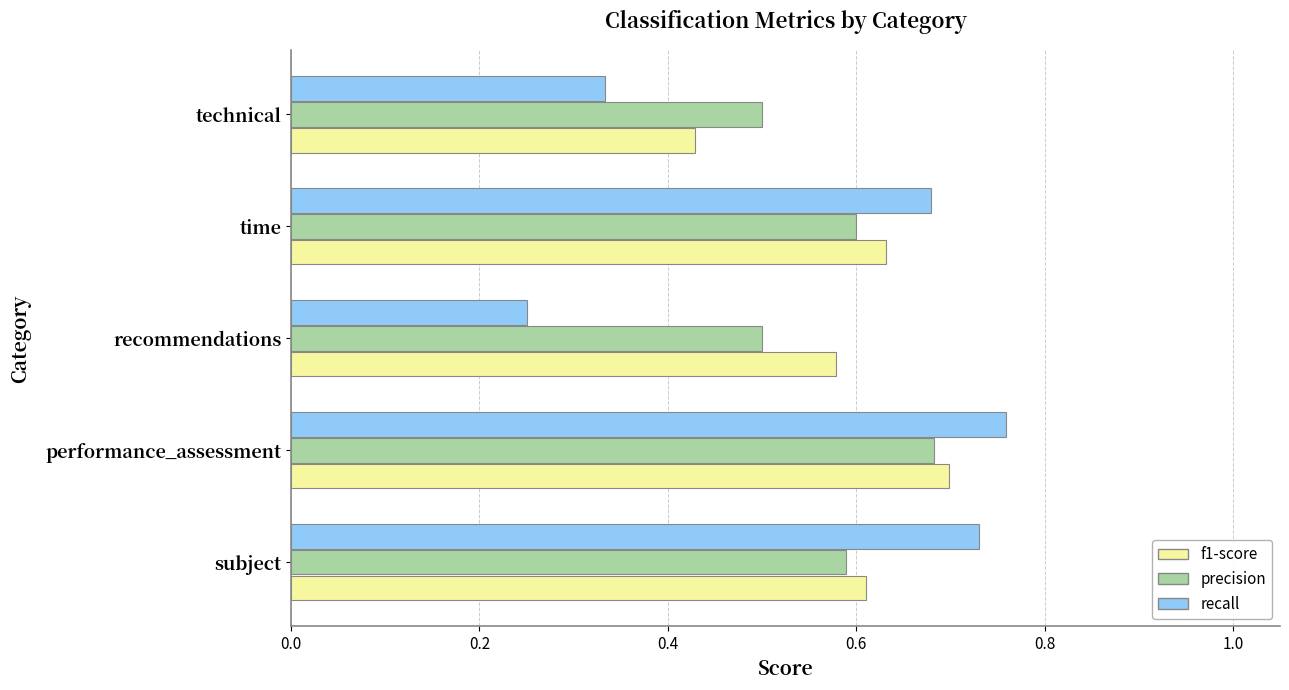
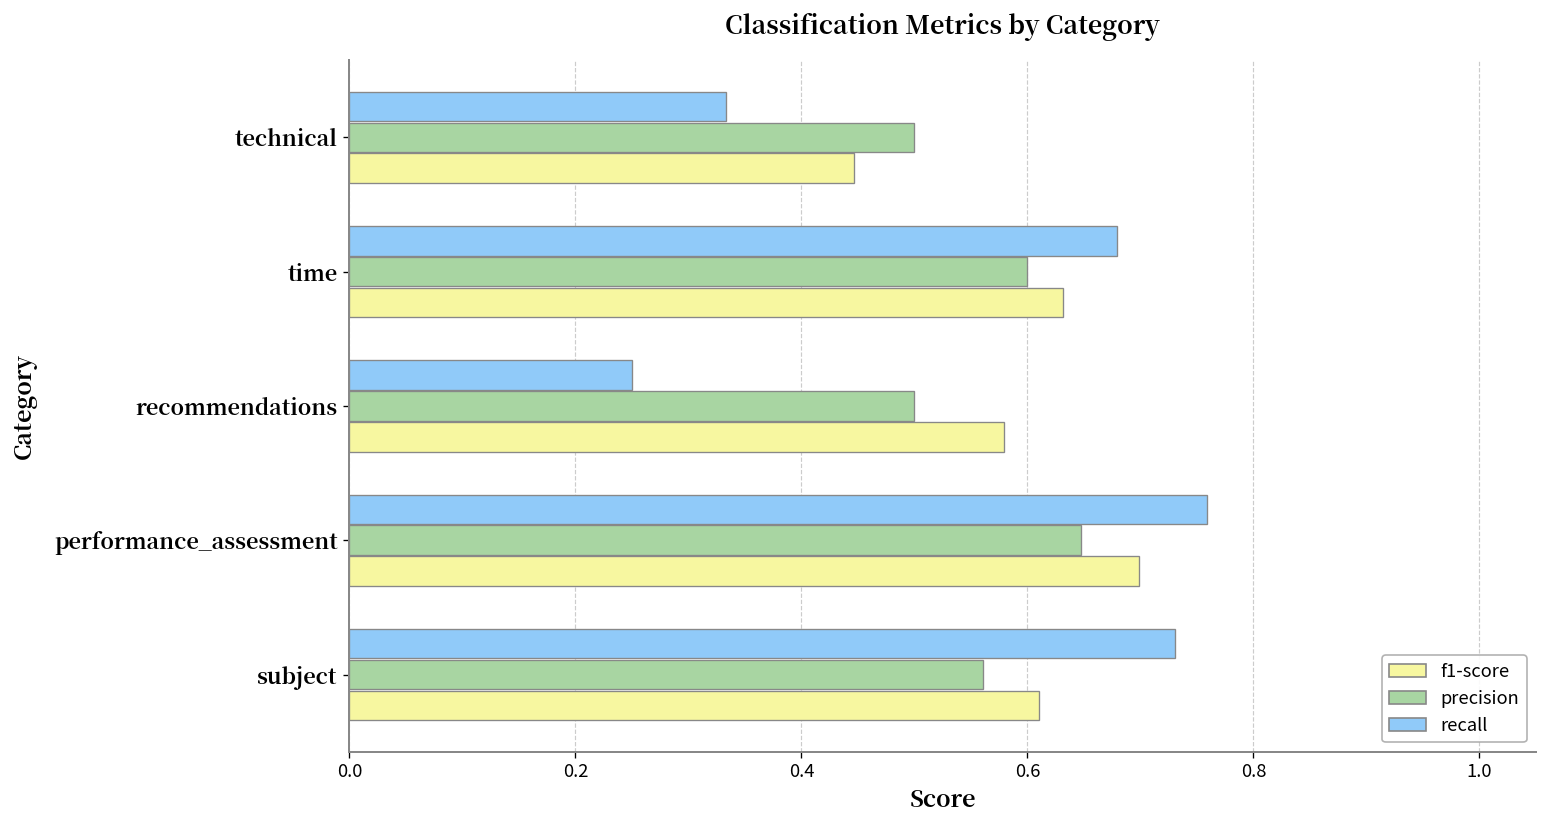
f1-score, technical: 0.43 -> 0.45
precision, performance_assessment: 0.68 -> 0.65
precision, subject: 0.59 -> 0.56
